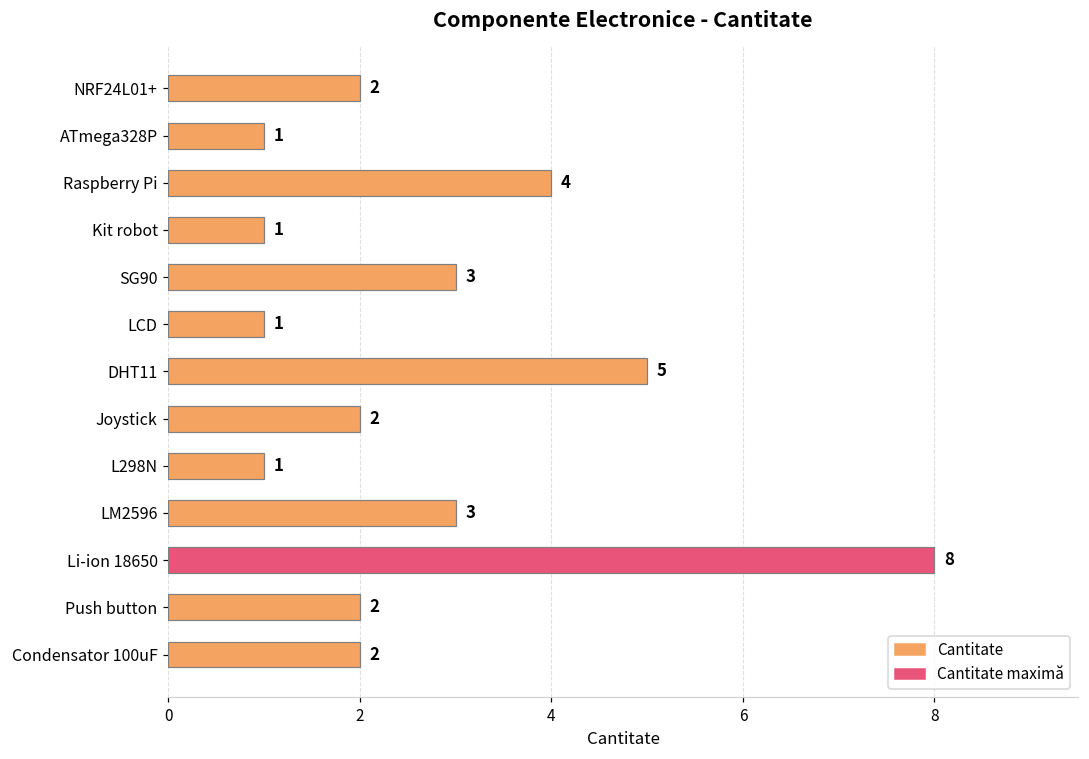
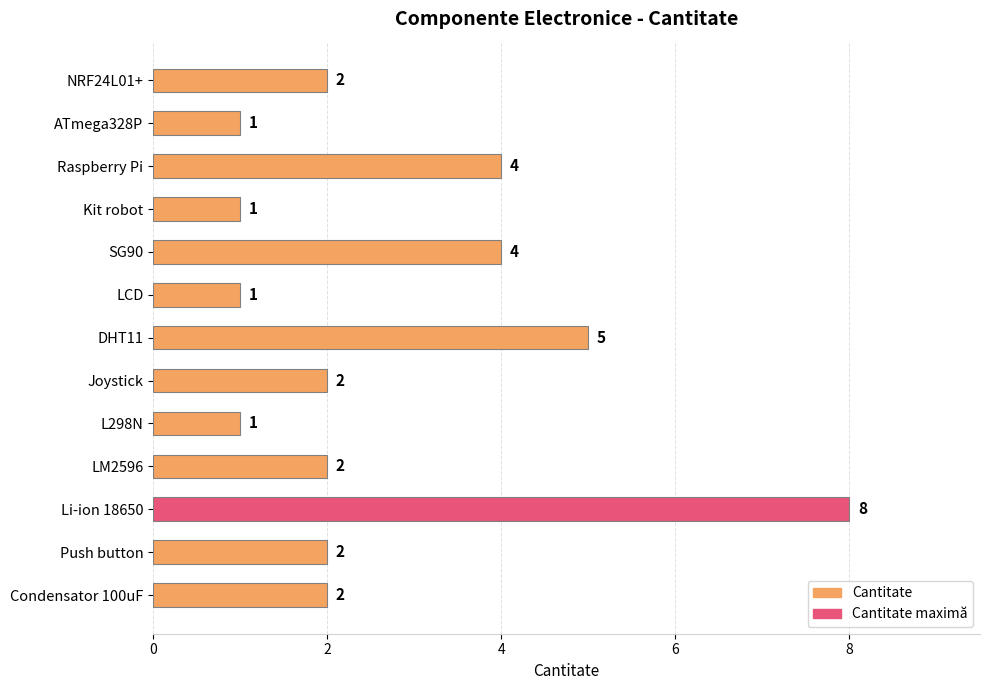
SG90: 3 -> 4
LM2596: 3 -> 2
